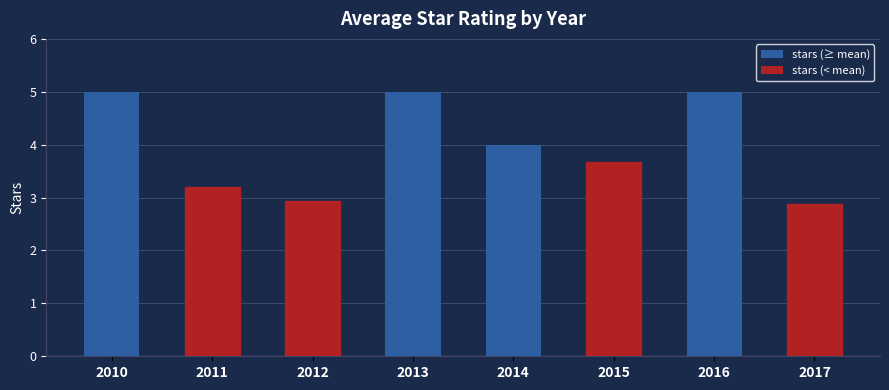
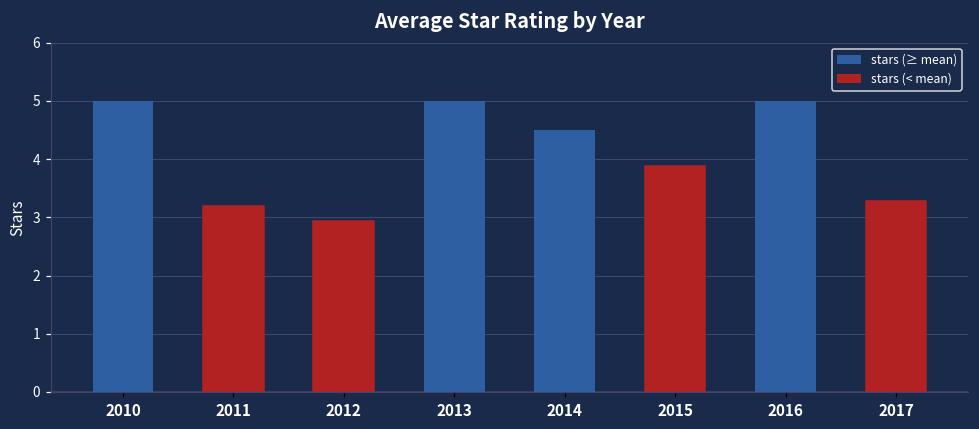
2014: 4.0 -> 4.5
2015: 3.7 -> 3.9
2017: 2.9 -> 3.3
